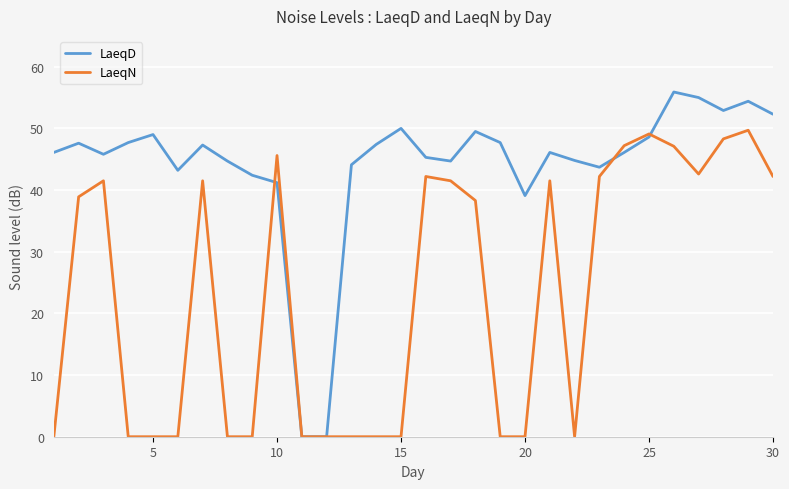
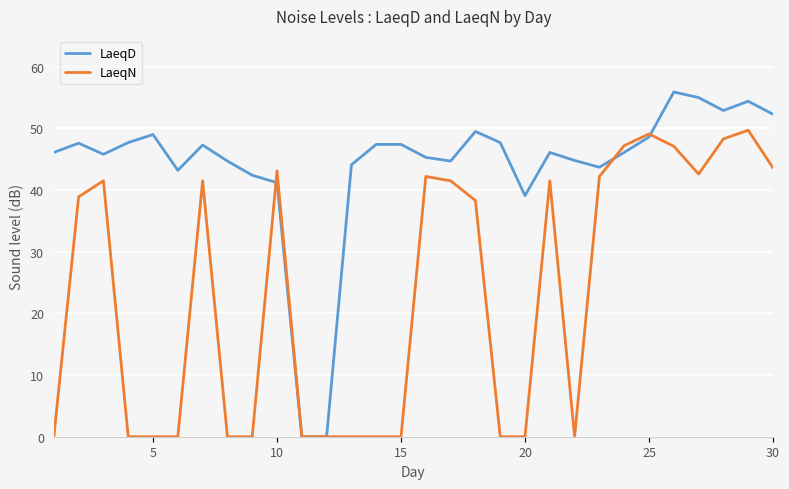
LaeqN, 10: 46 -> 43
LaeqD, 15: 50 -> 47
LaeqN, 30: 42 -> 44
